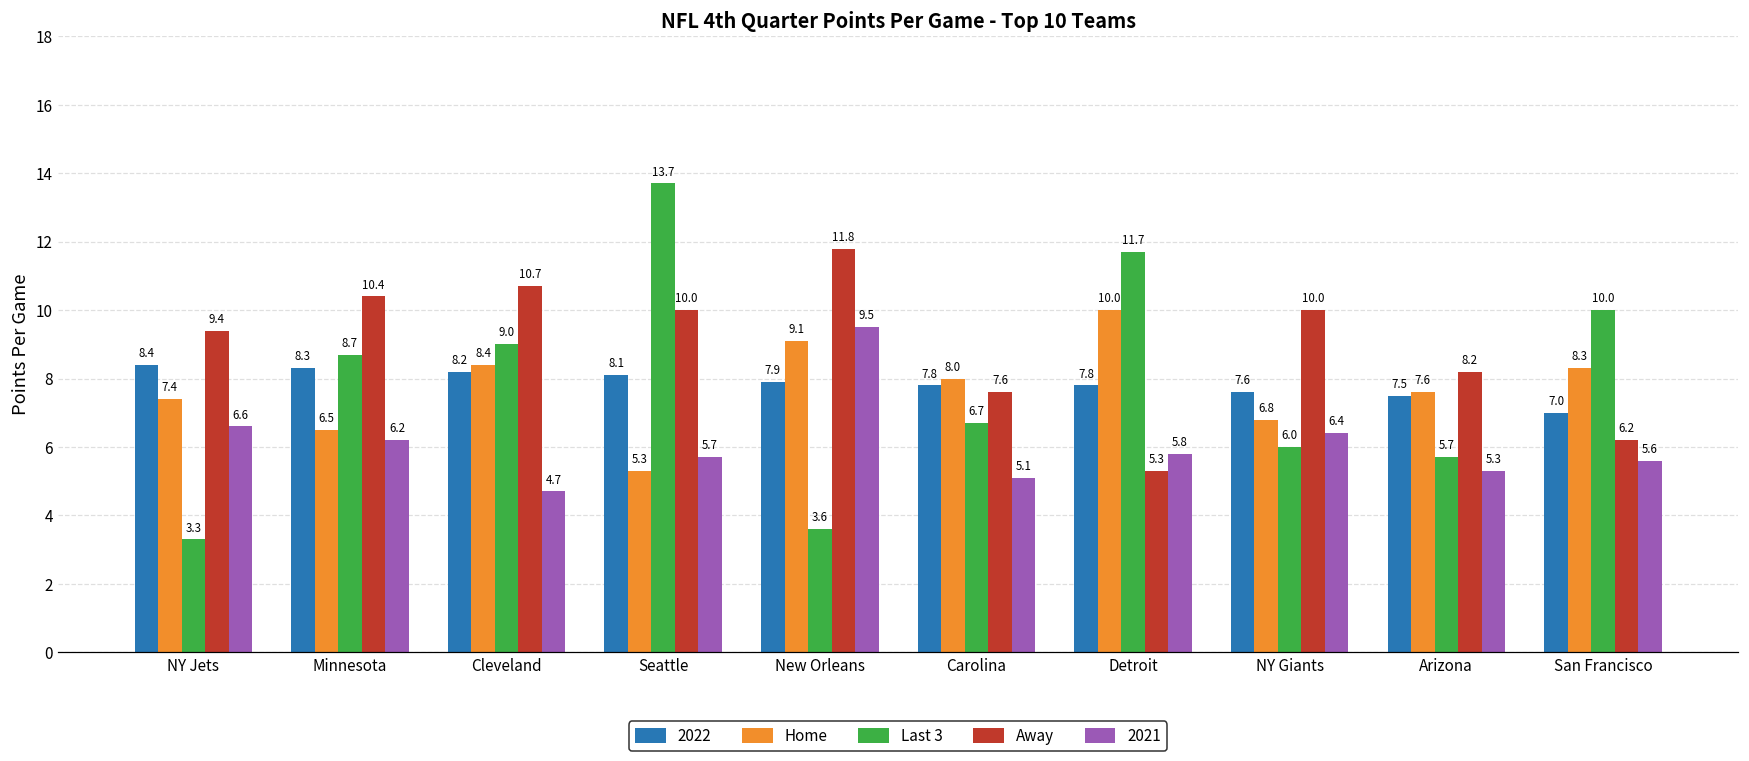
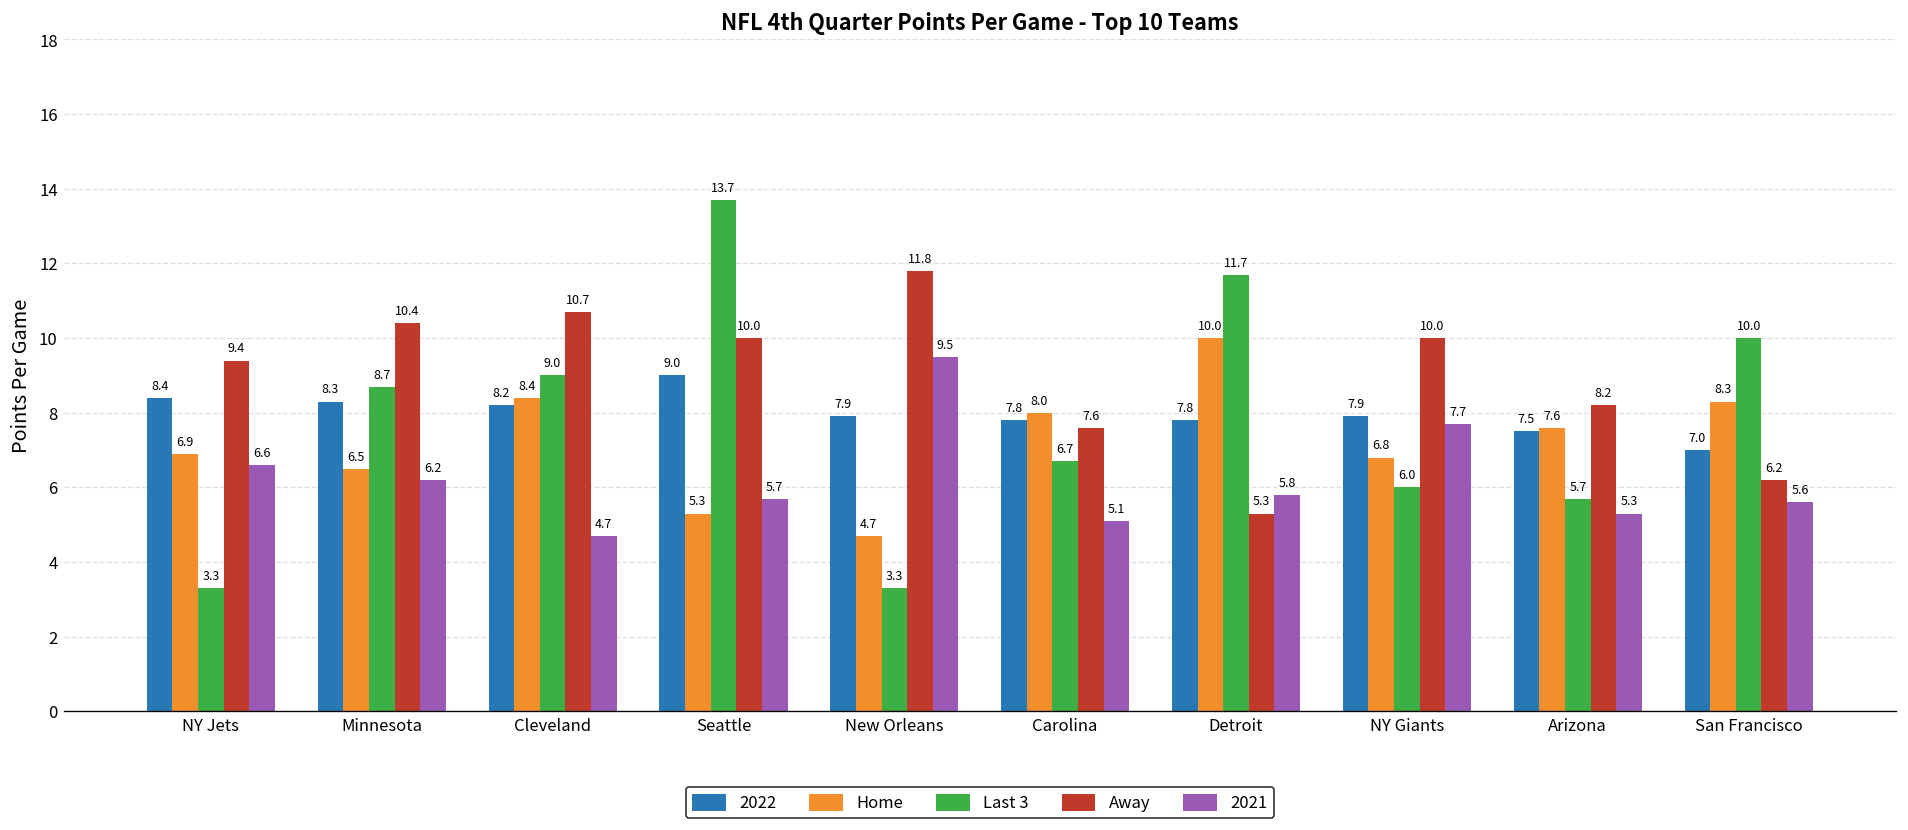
Home, NY Jets: 7.4 -> 6.9
2022, Seattle: 8.1 -> 9.0
Home, New Orleans: 9.1 -> 4.7
Last 3, New Orleans: 3.6 -> 3.3
2022, NY Giants: 7.6 -> 7.9
2021, NY Giants: 6.4 -> 7.7
